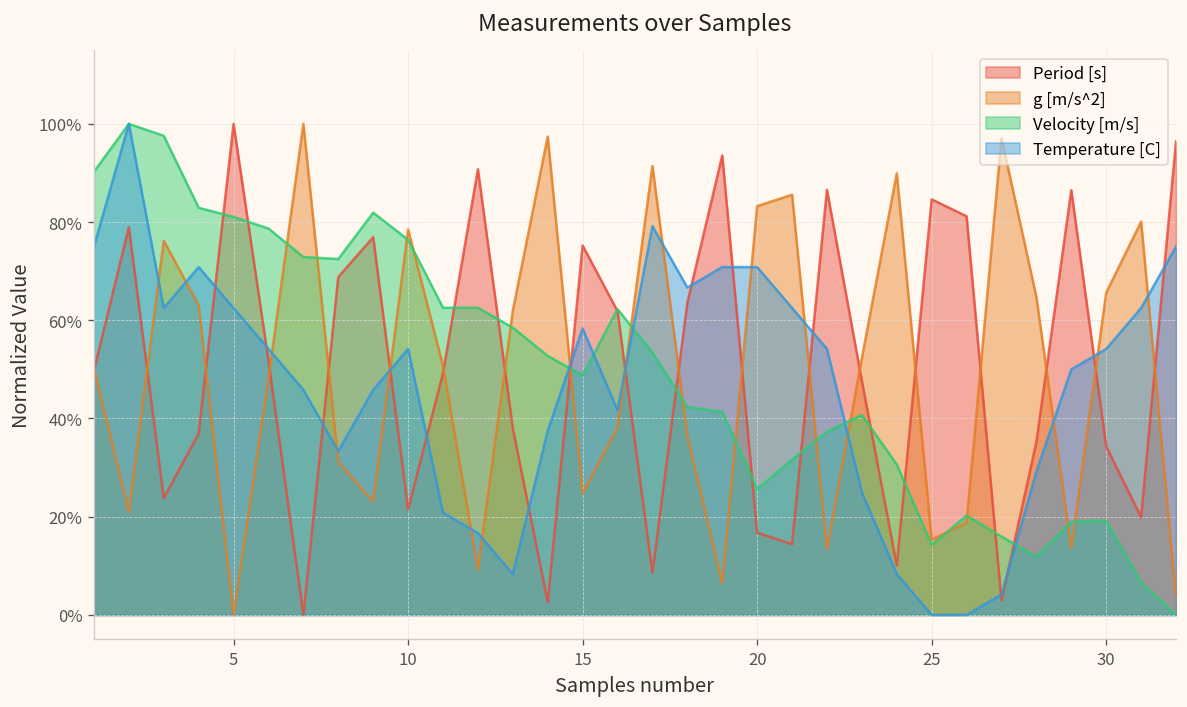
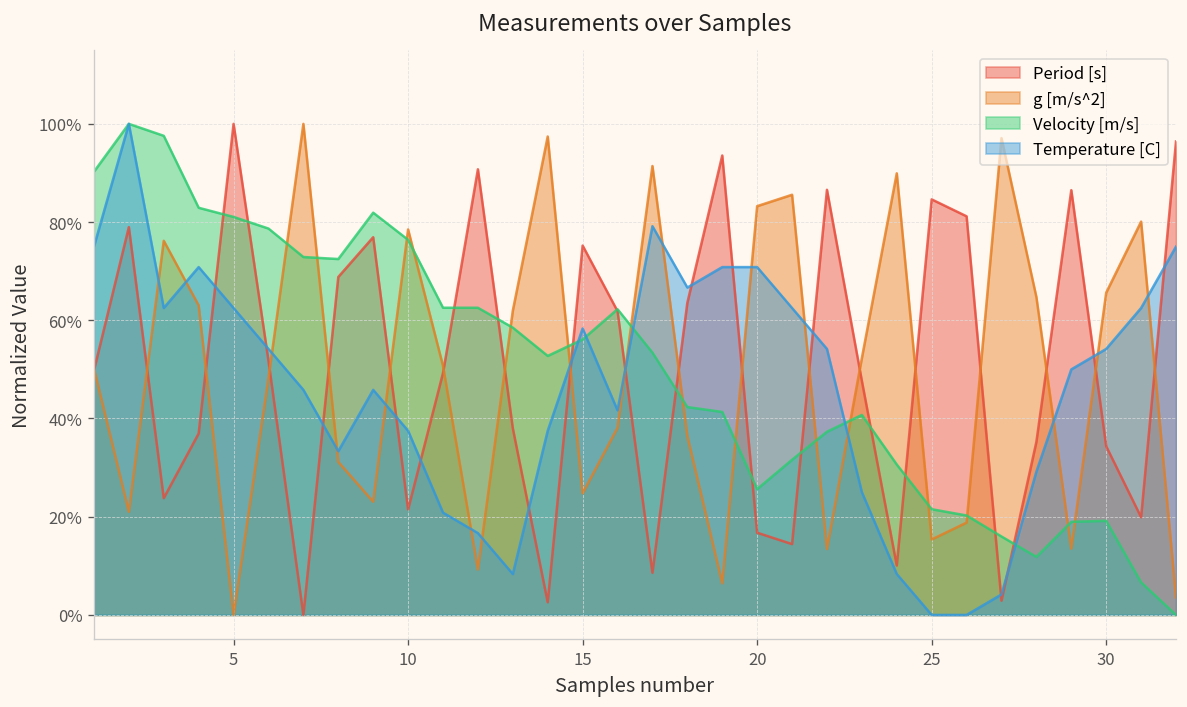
Temperature [C], 10: 54% -> 37%
Velocity [m/s], 15: 49% -> 56%
Velocity [m/s], 25: 14% -> 22%
